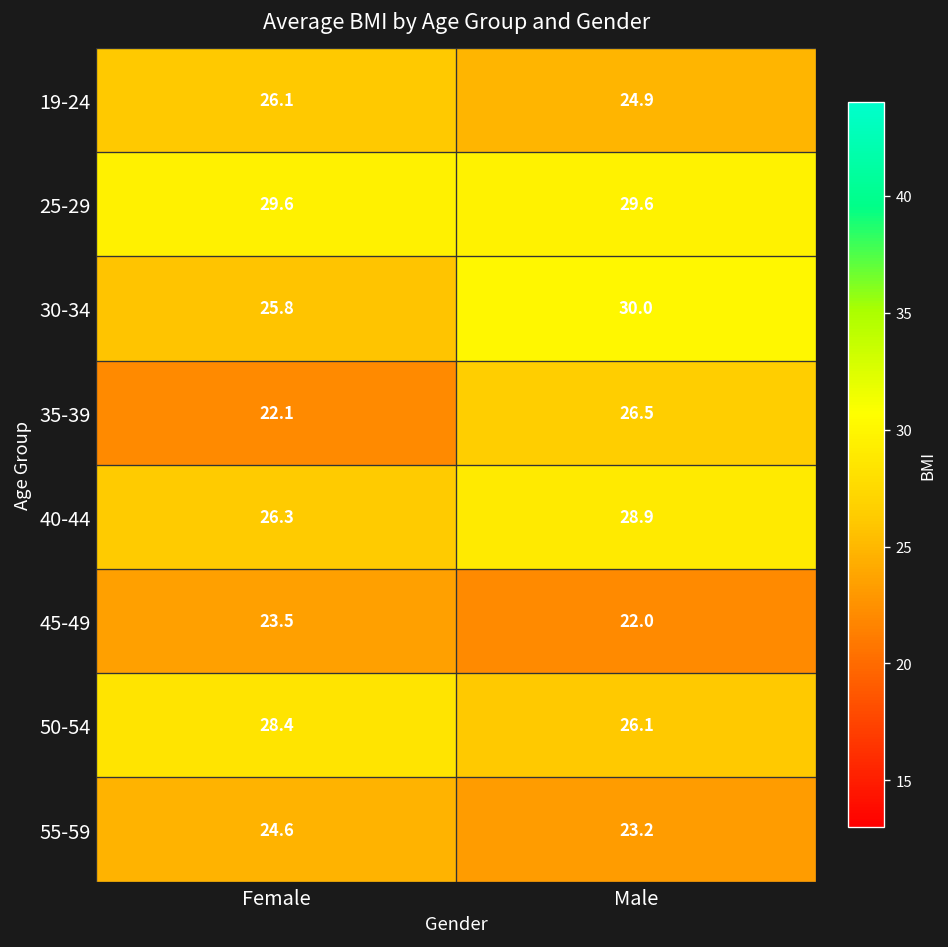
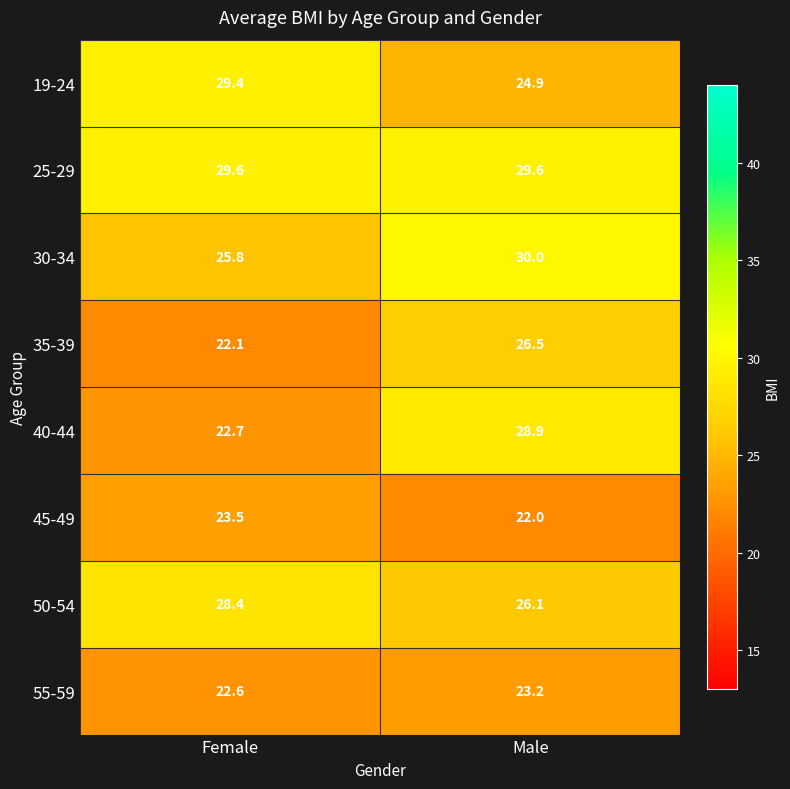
19-24, Female: 26.1 -> 29.4
40-44, Female: 26.3 -> 22.7
55-59, Female: 24.6 -> 22.6
